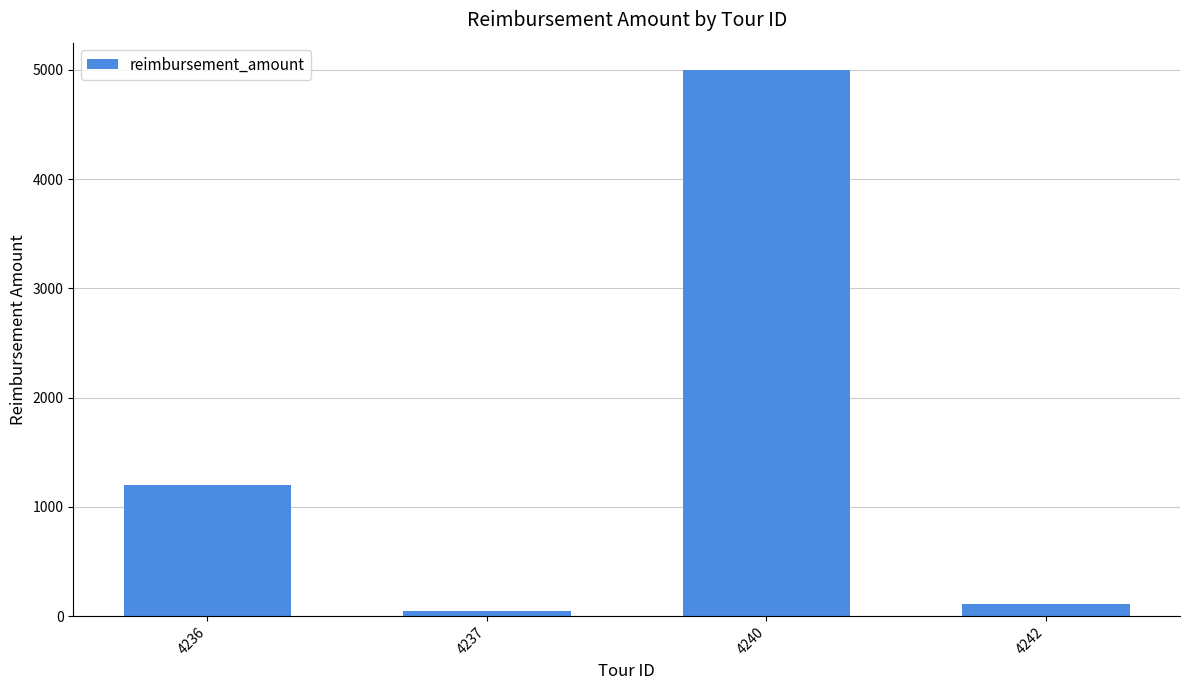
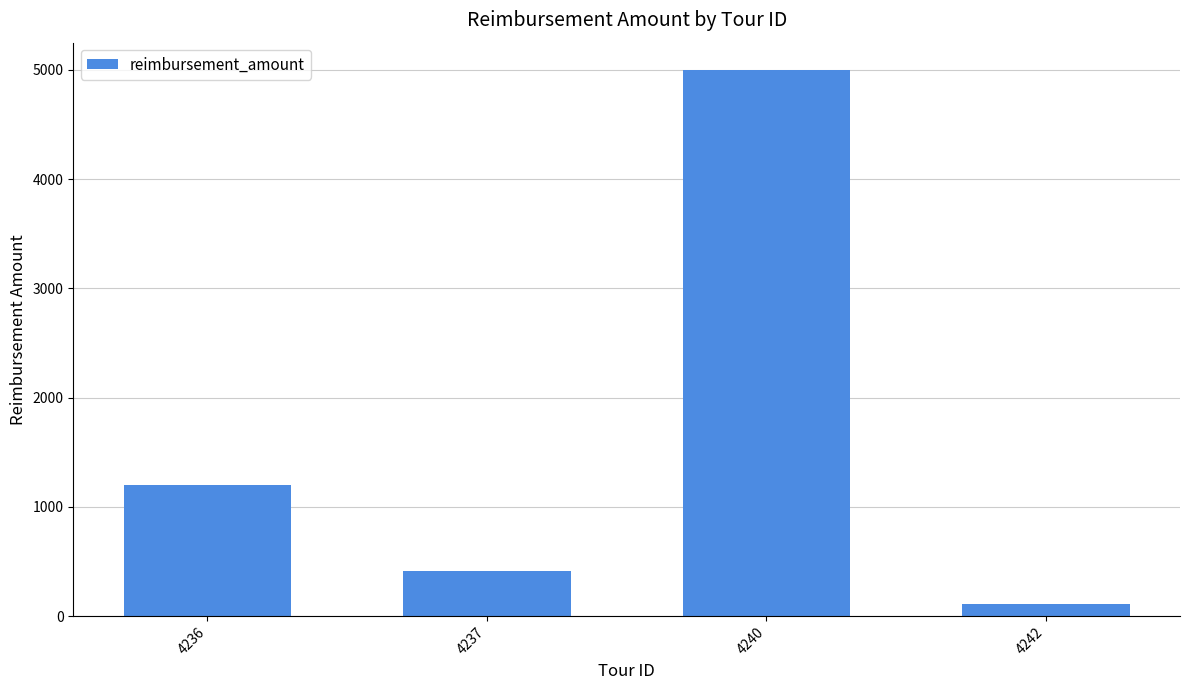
4237: 50 -> 410
